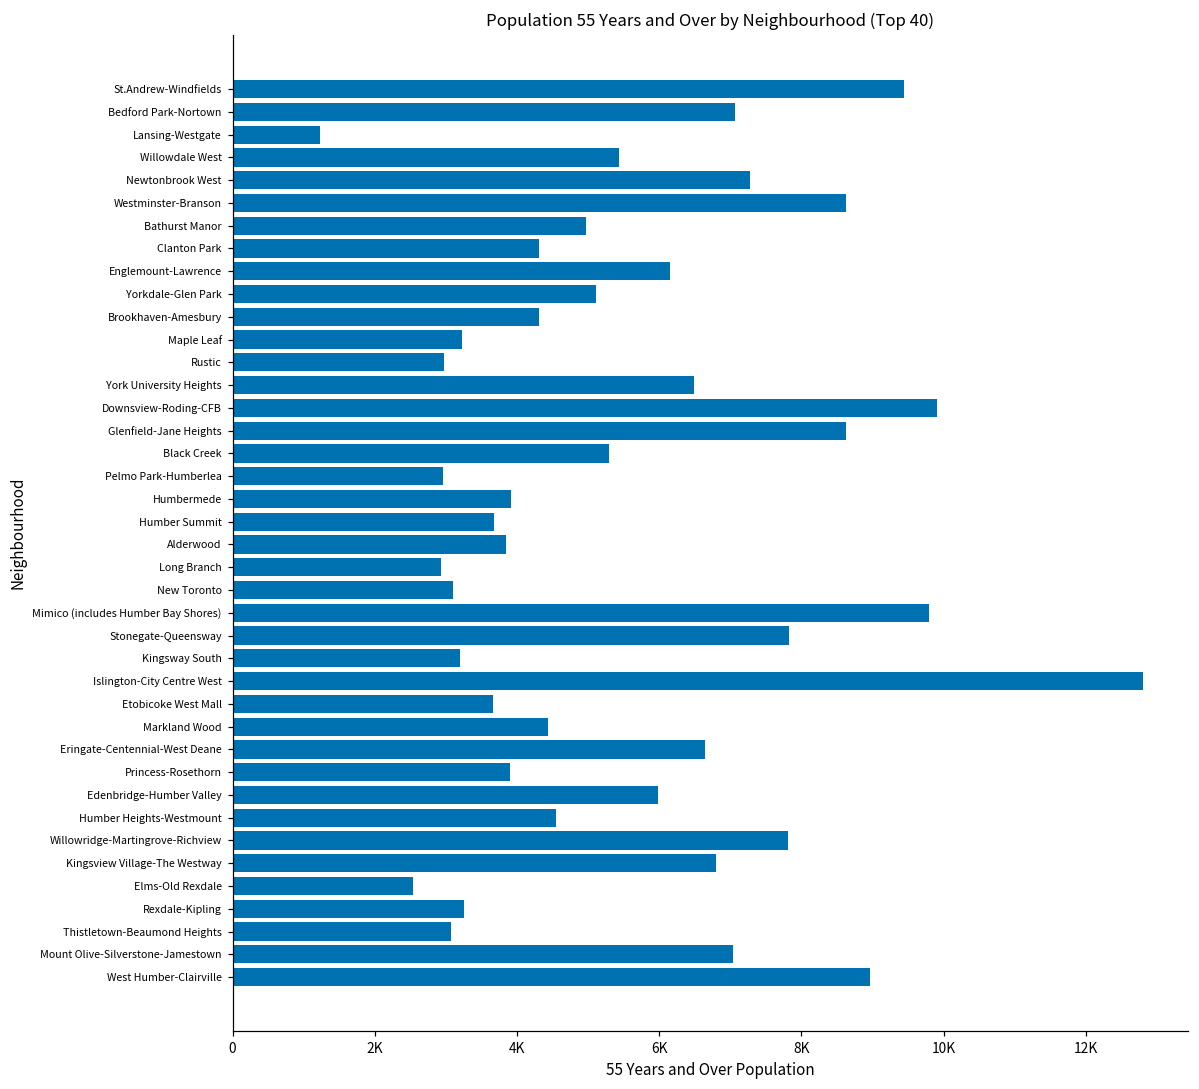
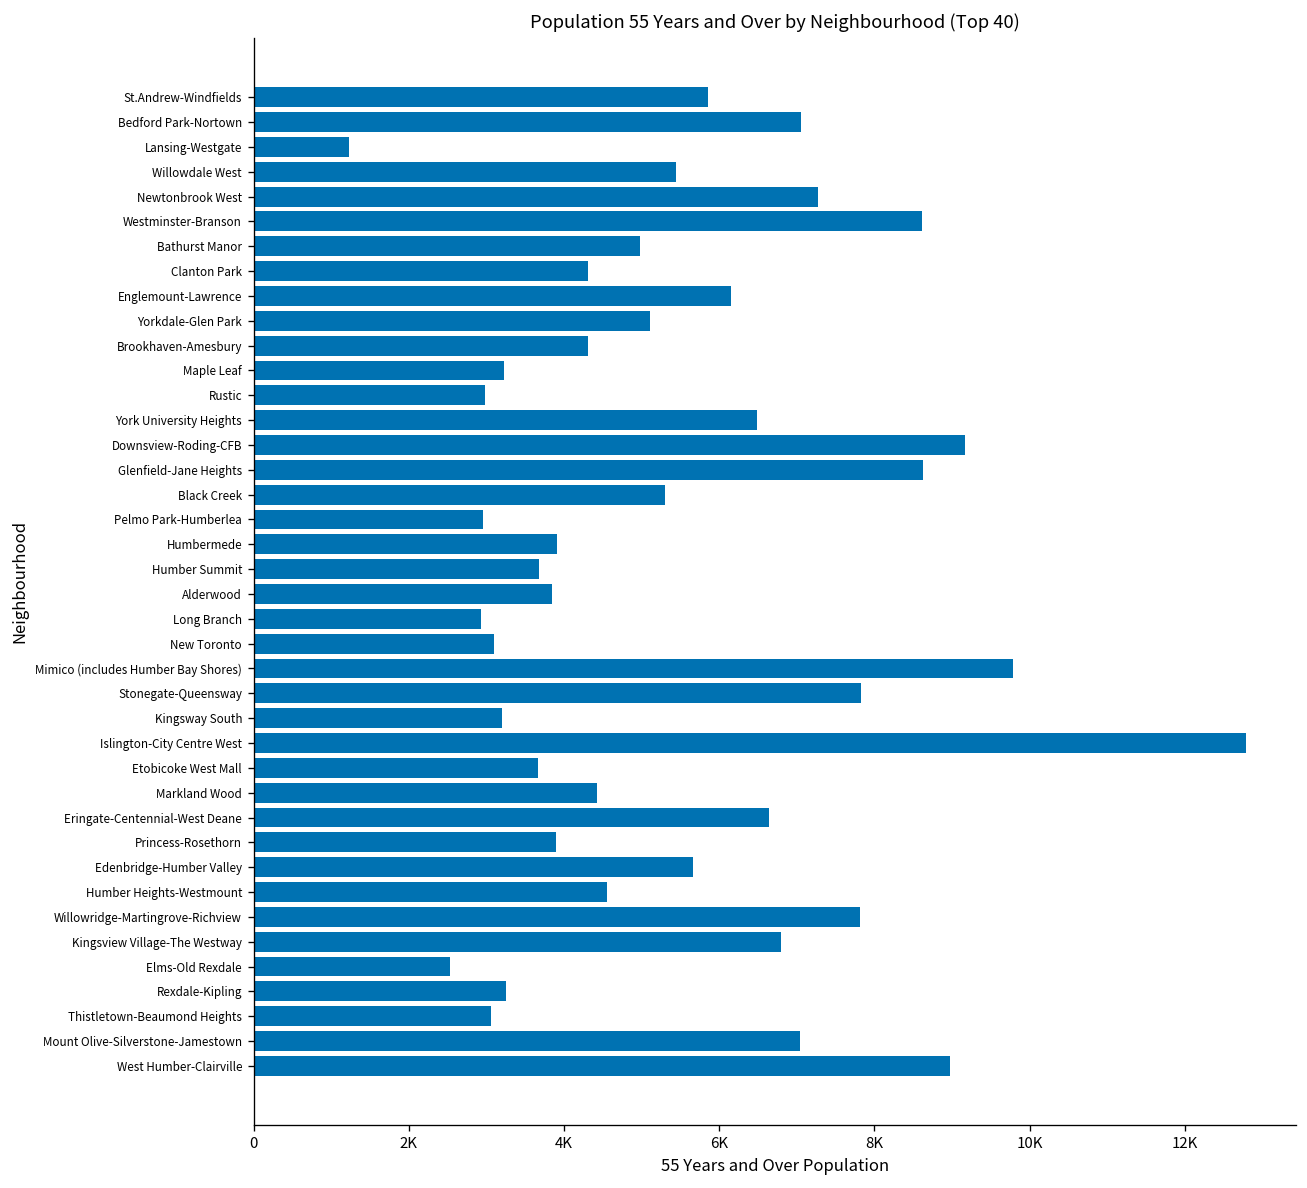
St.Andrew-Windfields: 9400 -> 5900
Downsview-Roding-CFB: 9900 -> 9200
Edenbridge-Humber Valley: 6000 -> 5700
